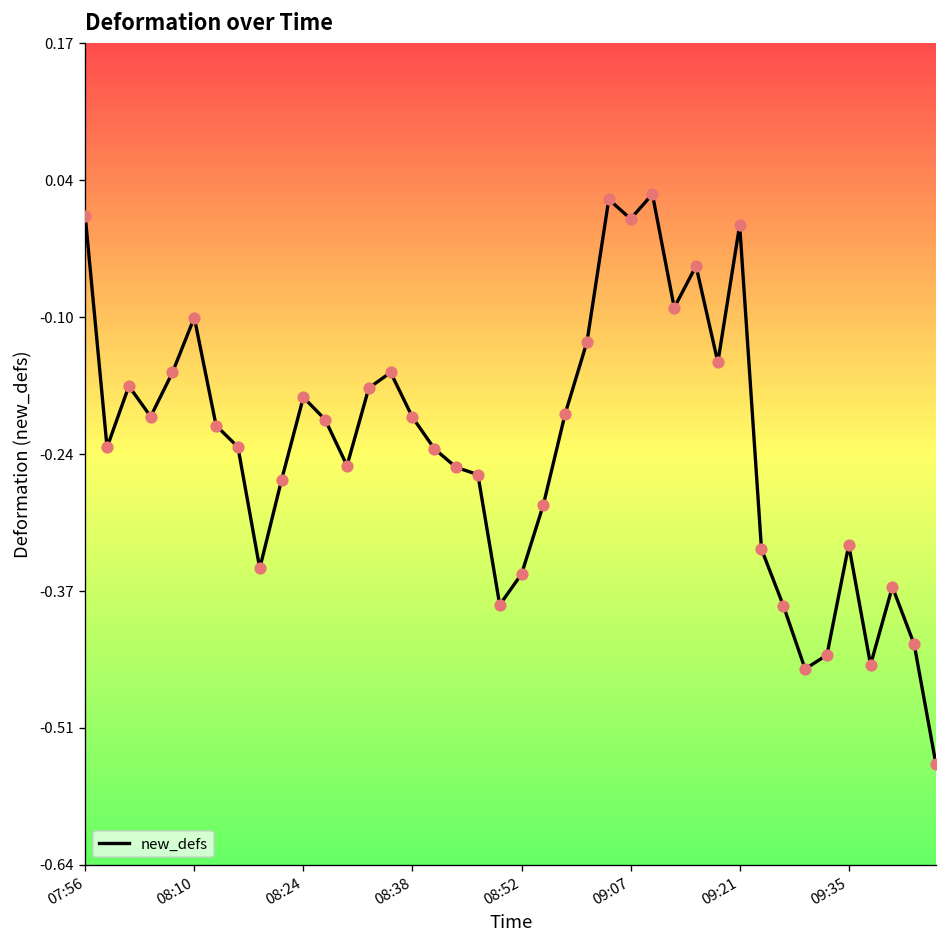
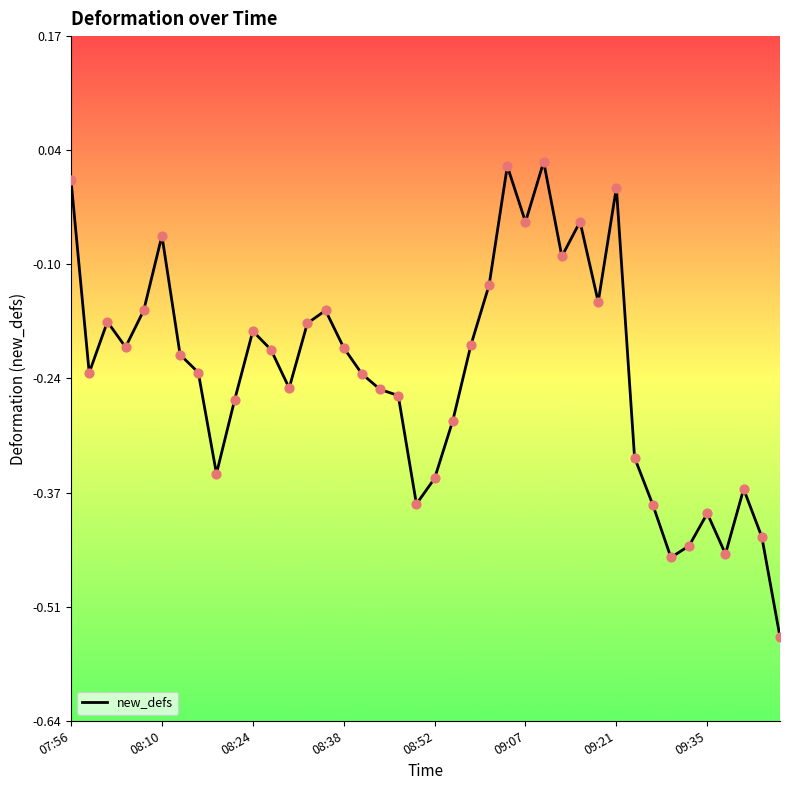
08:10: -0.10 -> -0.07
09:07: 0.00 -> -0.05
09:35: -0.33 -> -0.40
